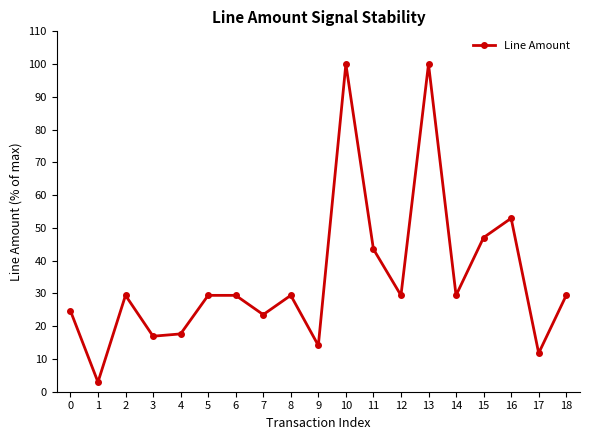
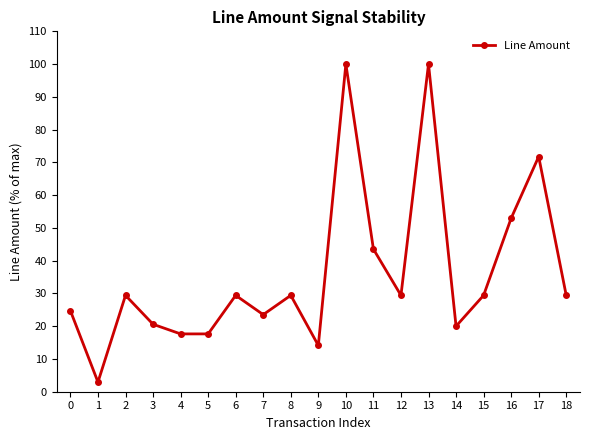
3: 17 -> 21
5: 29 -> 18
14: 29 -> 20
15: 47 -> 29
17: 12 -> 72
